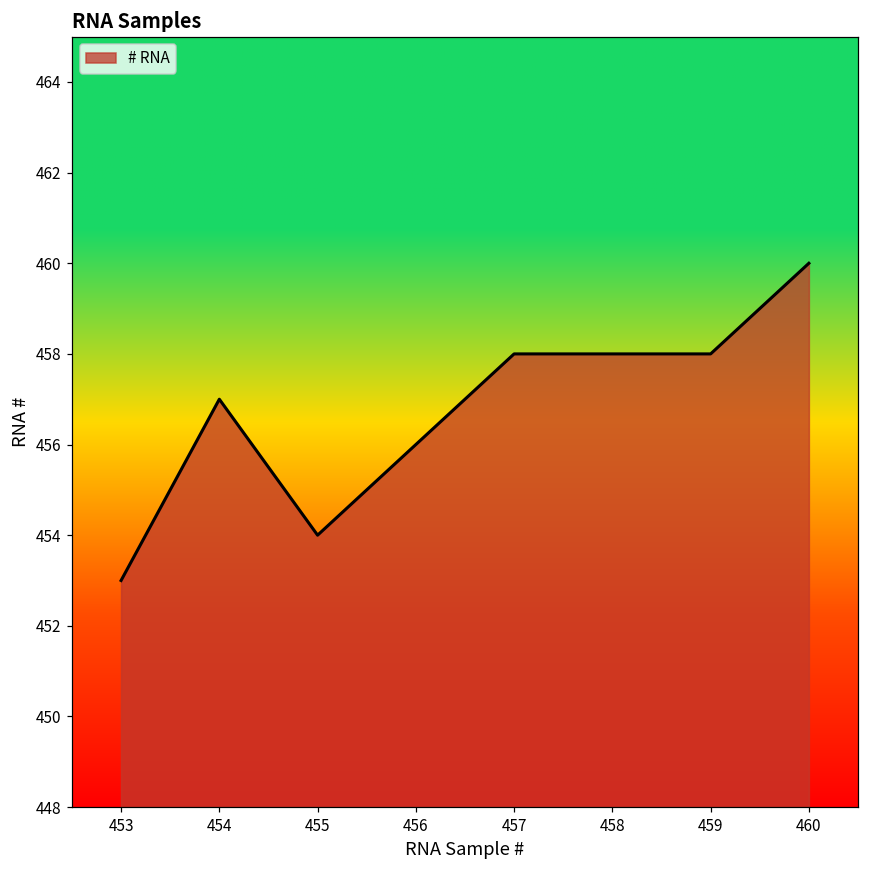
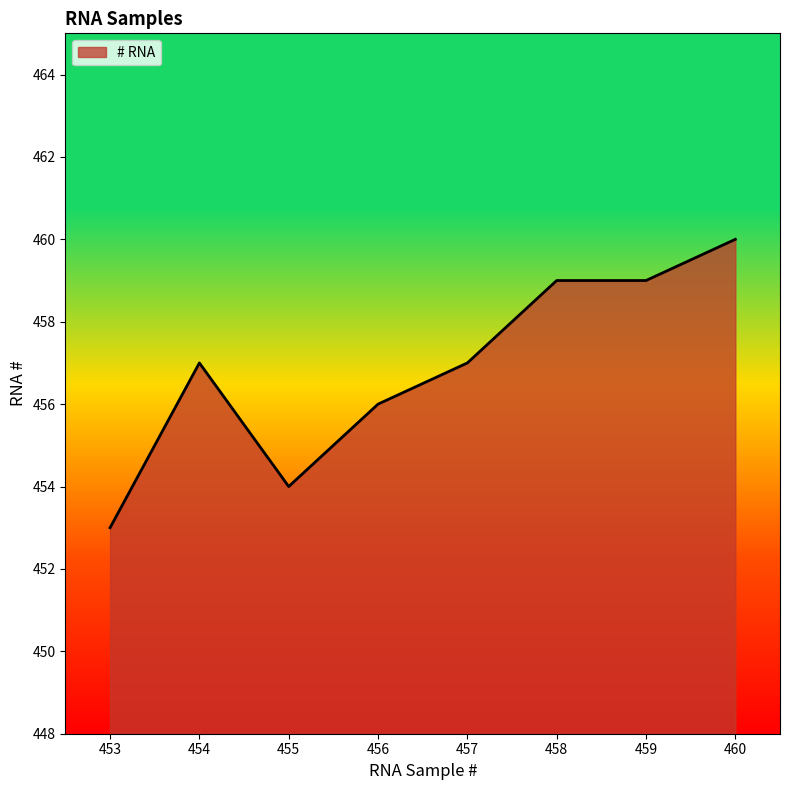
457: 458 -> 457
458: 458 -> 459
459: 458 -> 459
